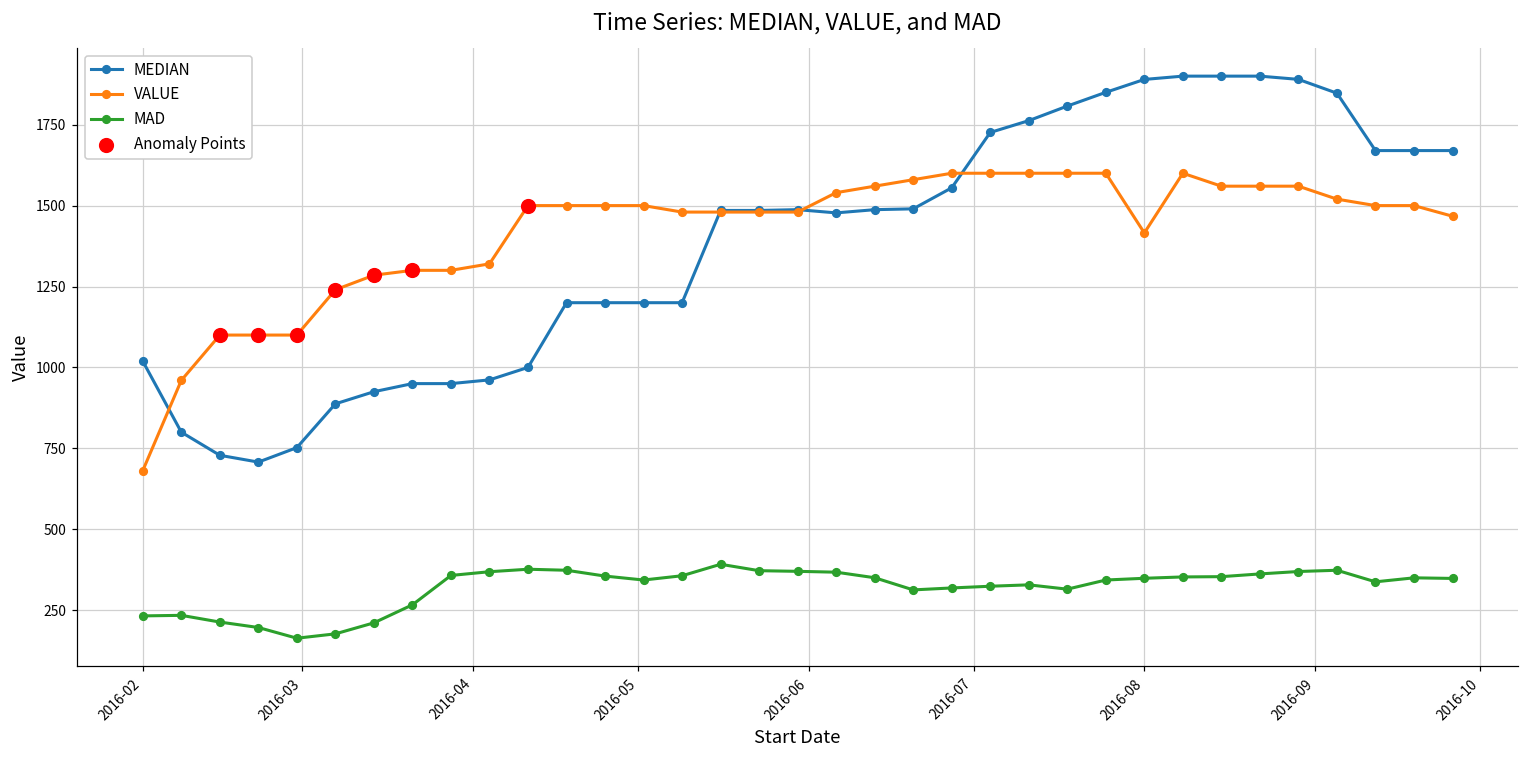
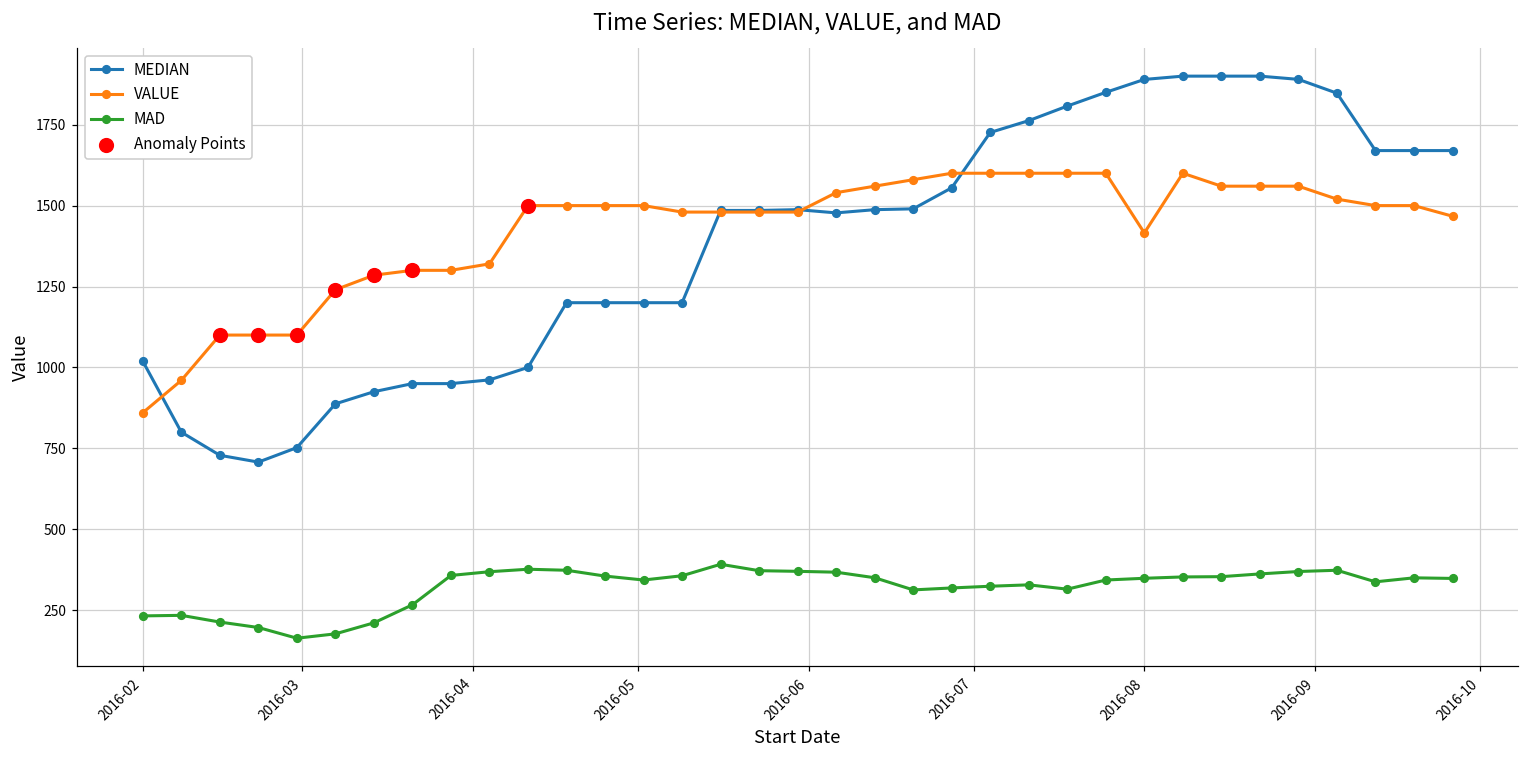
VALUE, 2016-02: 680 -> 860
